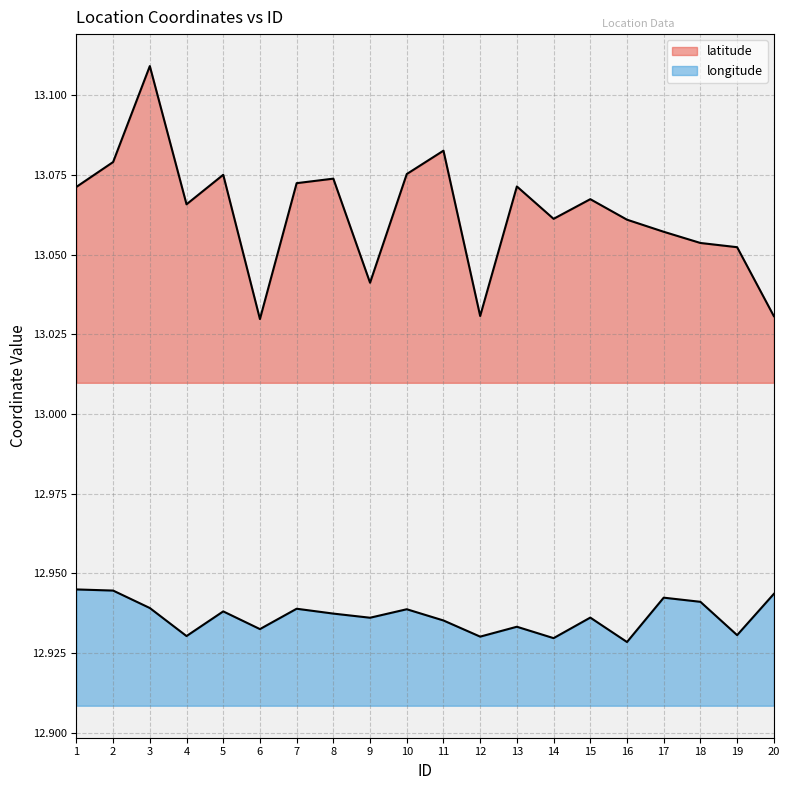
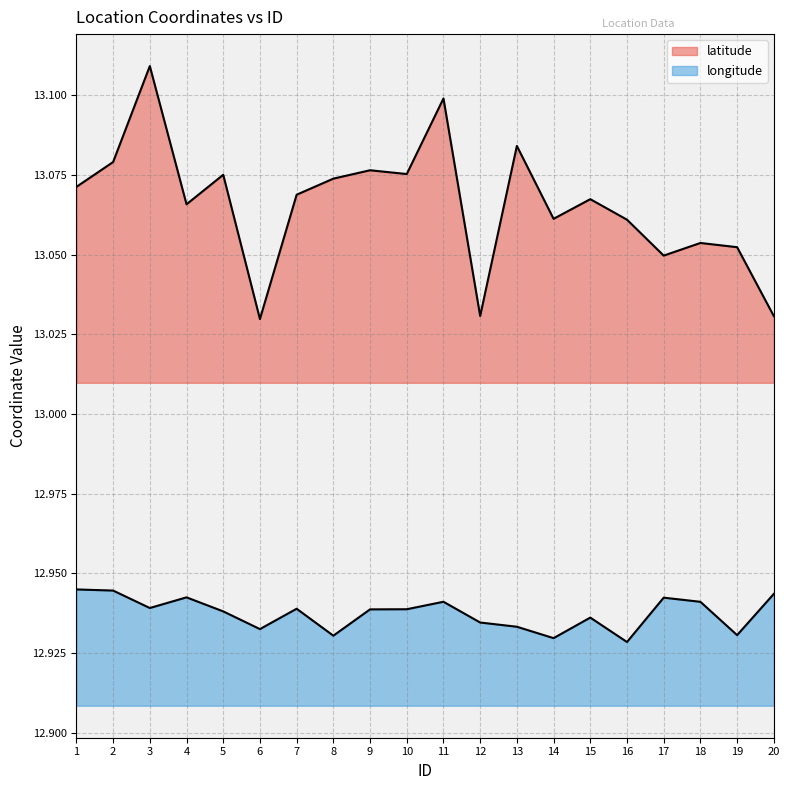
longitude, 4: 12.930 -> 12.942
latitude, 7: 13.072 -> 13.069
longitude, 8: 12.937 -> 12.930
latitude, 9: 13.041 -> 13.077
longitude, 9: 12.936 -> 12.939
latitude, 11: 13.083 -> 13.099
longitude, 11: 12.935 -> 12.941
longitude, 12: 12.930 -> 12.935
latitude, 13: 13.071 -> 13.084
latitude, 17: 13.057 -> 13.050
